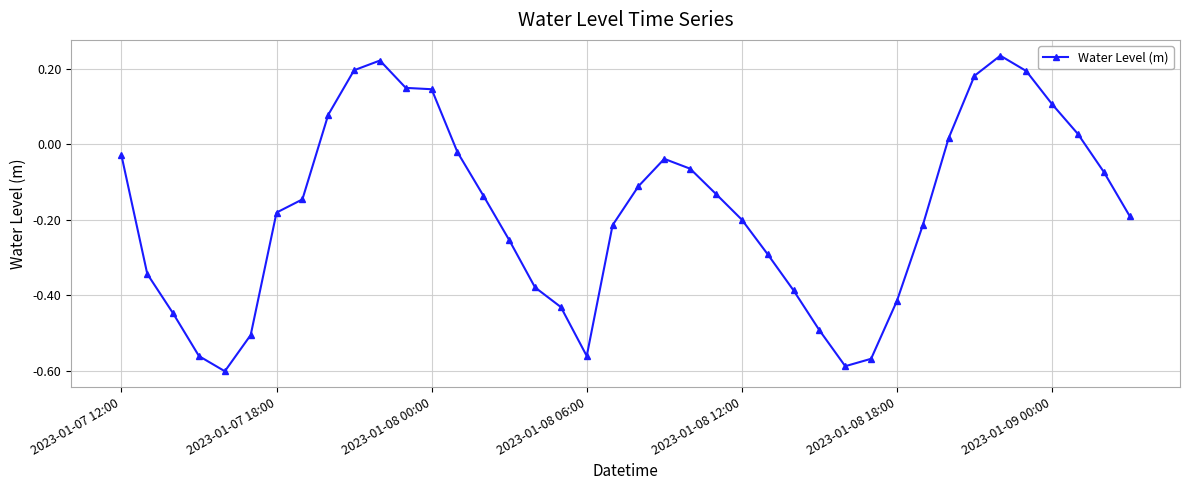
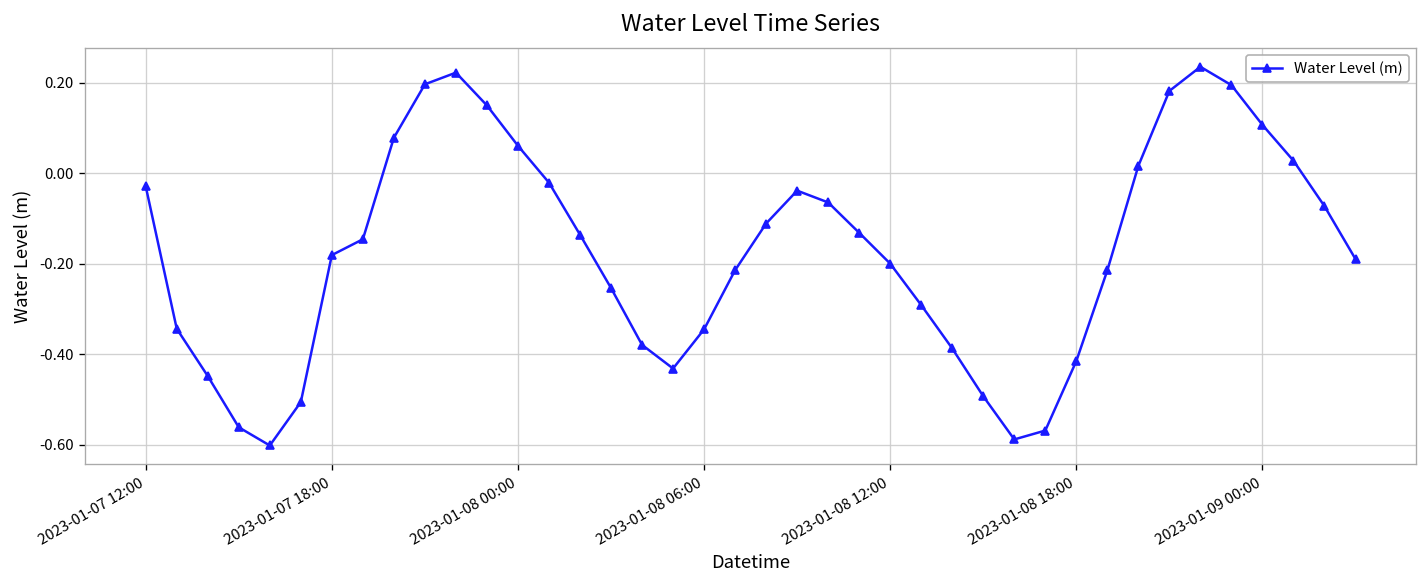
2023-01-08 00:00: 0.15 -> 0.06
2023-01-08 06:00: -0.56 -> -0.35
